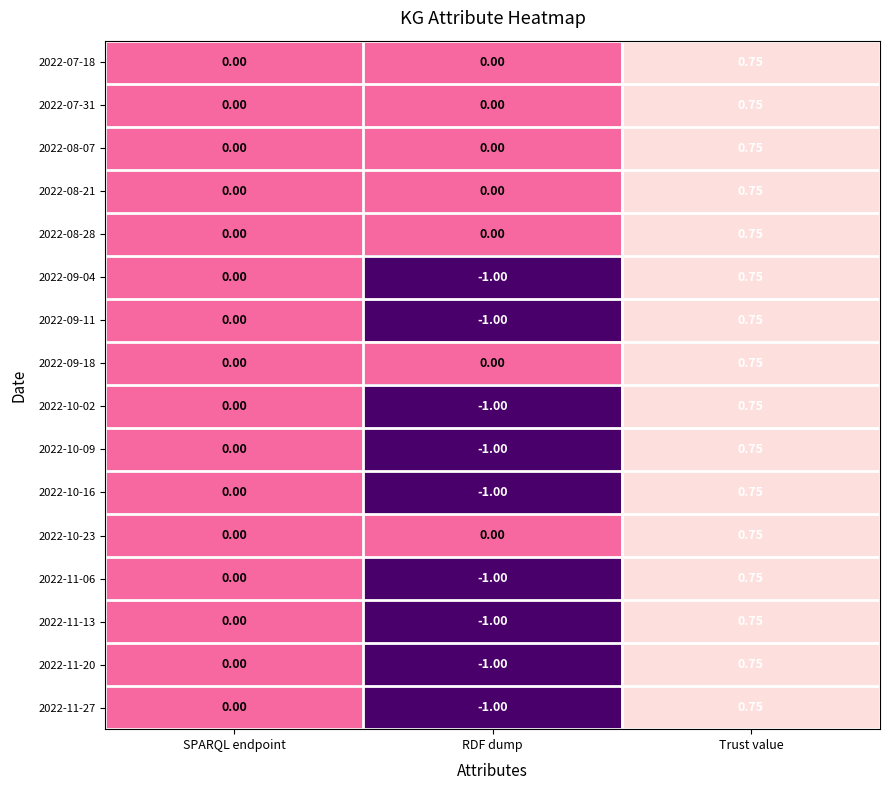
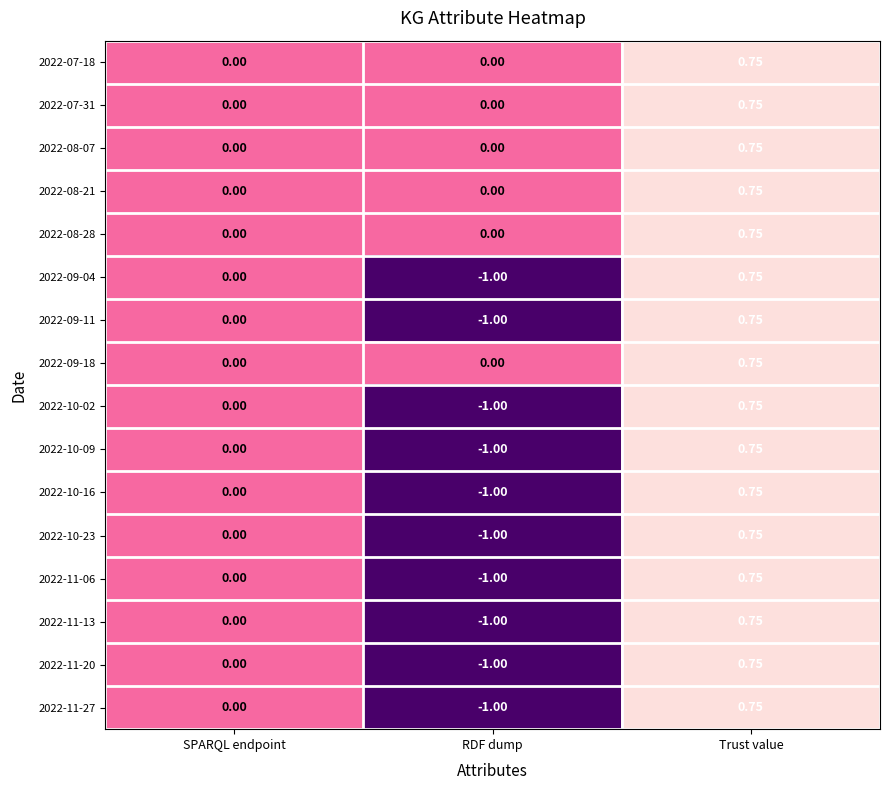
2022-10-23, RDF dump: 0.00 -> -1.00
